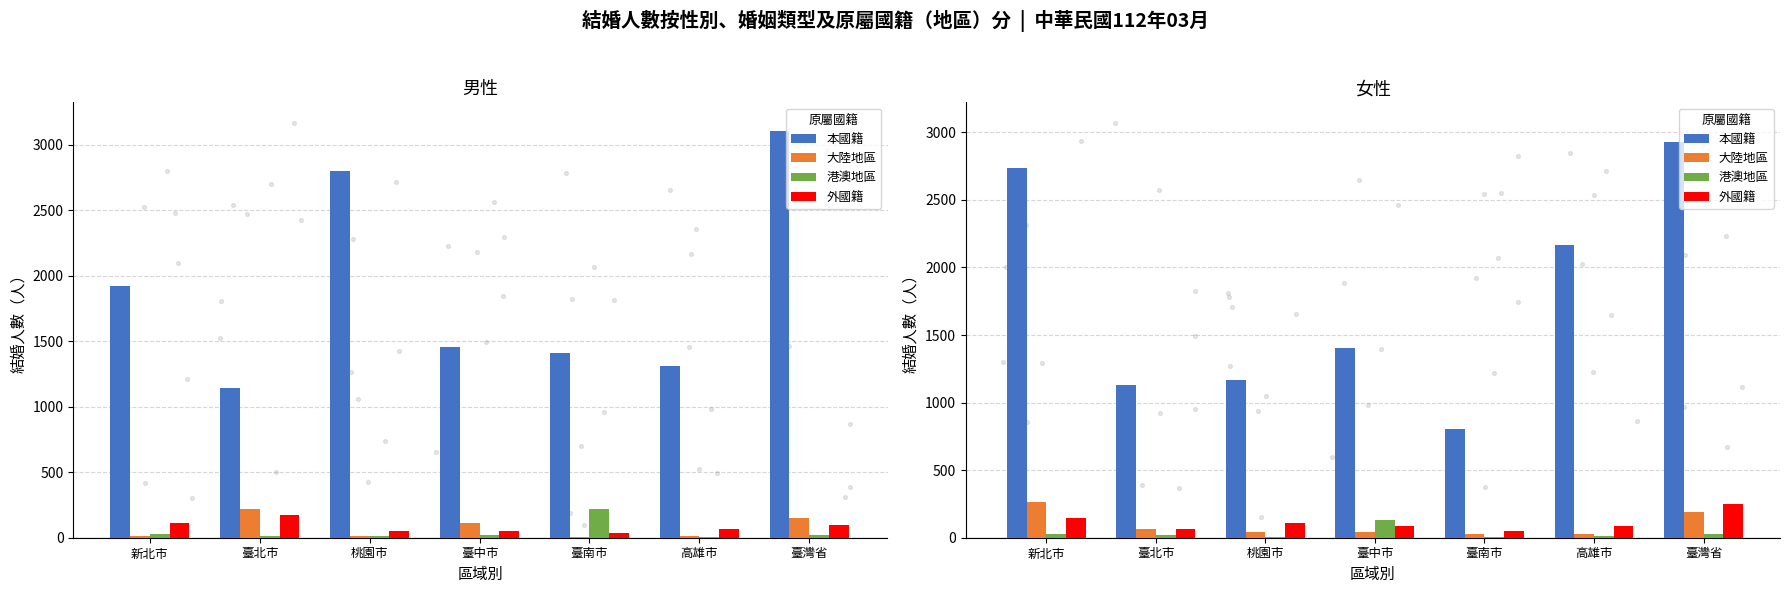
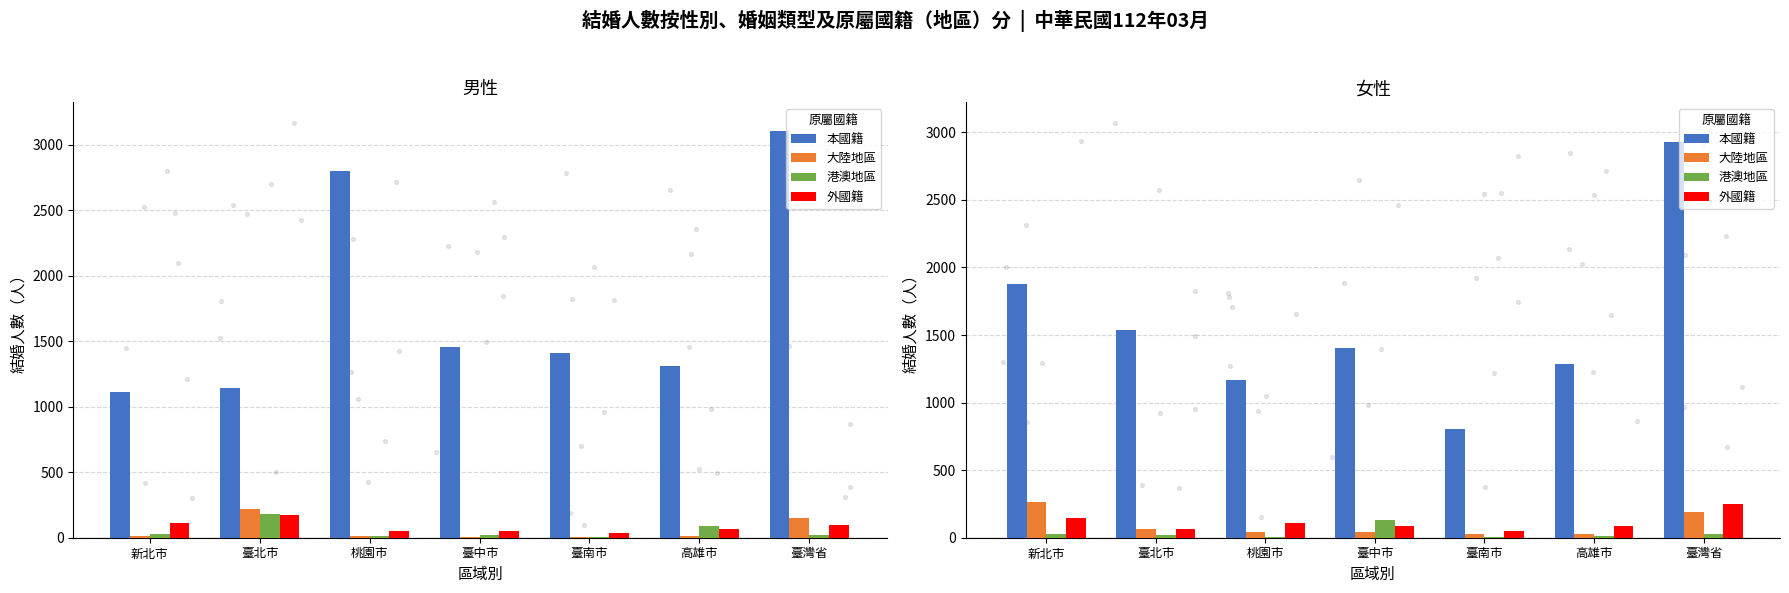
男性, 本國籍, 新北市: 1920 -> 1110
男性, 港澳地區, 臺北市: 20 -> 180
男性, 大陸地區, 臺中市: 110 -> 10
男性, 港澳地區, 臺南市: 220 -> 10
男性, 港澳地區, 高雄市: 10 -> 90
女性, 本國籍, 新北市: 2730 -> 1880
女性, 本國籍, 臺北市: 1130 -> 1540
女性, 本國籍, 高雄市: 2170 -> 1290
